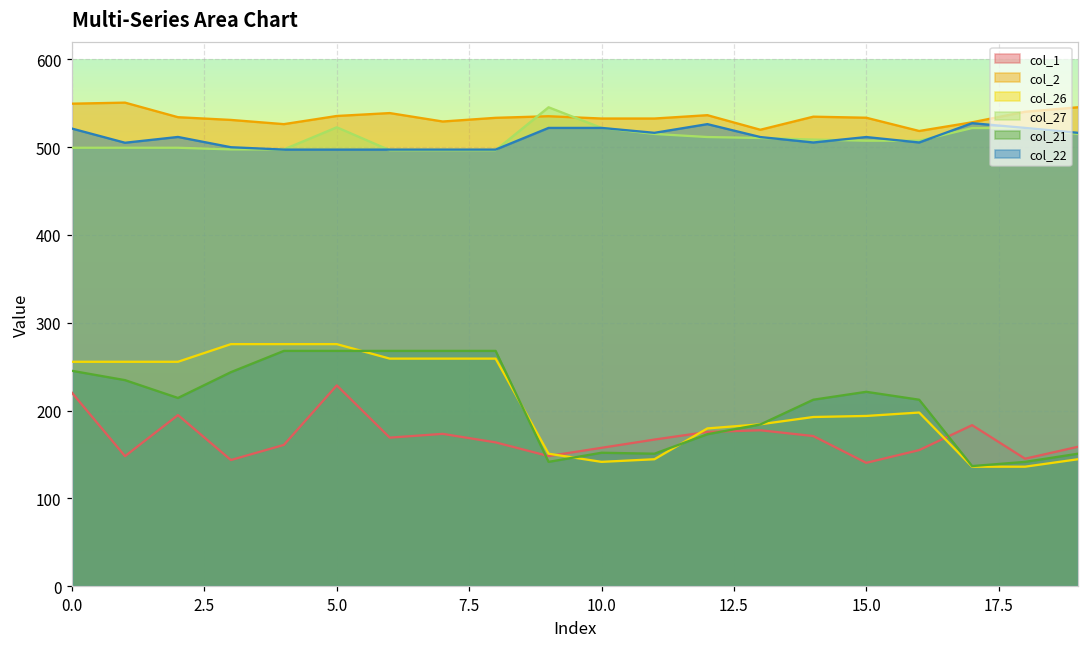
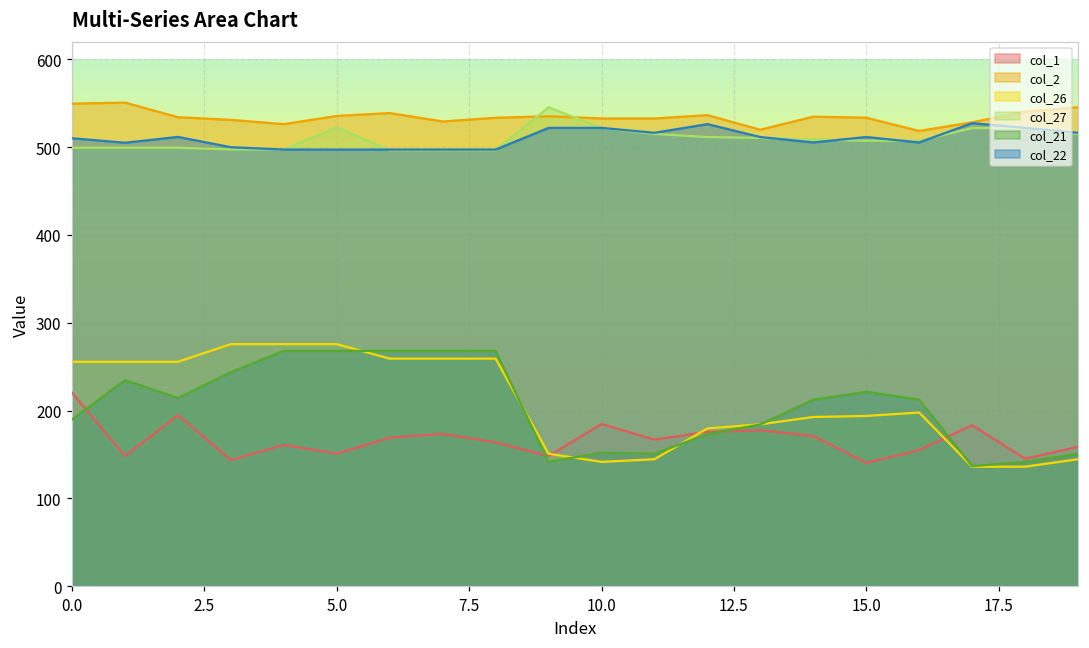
col_21, 0.0: 250 -> 190
col_22, 0.0: 520 -> 510
col_1, 5.0: 230 -> 150
col_1, 10.0: 160 -> 180
